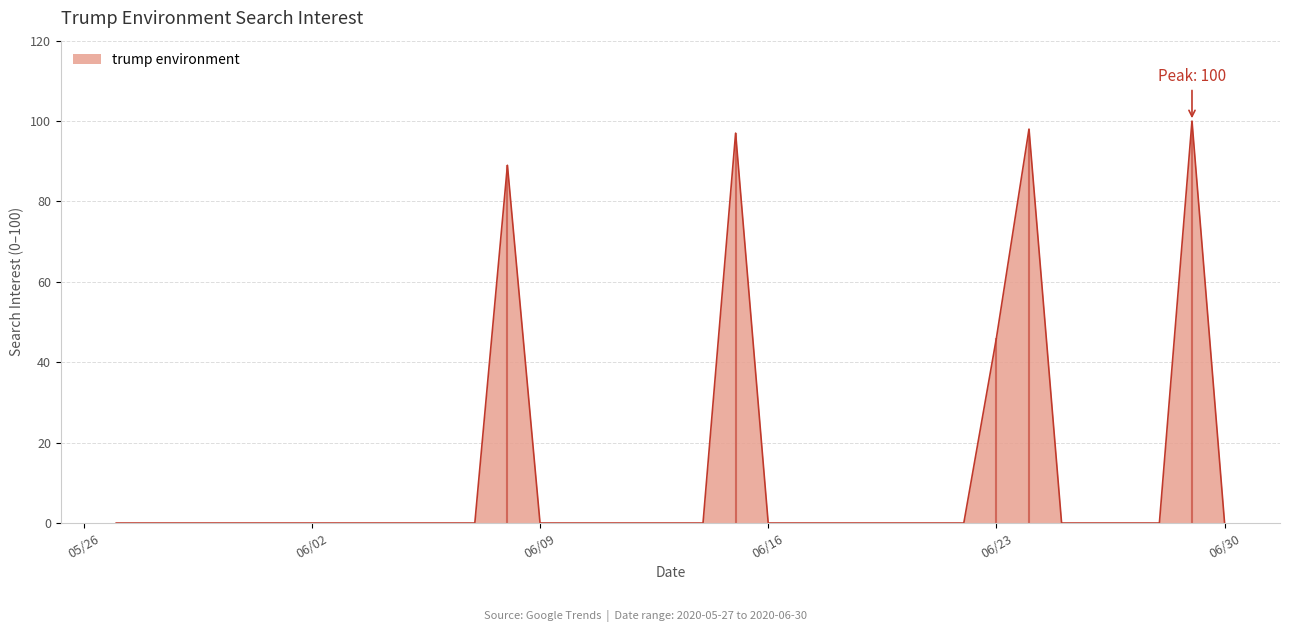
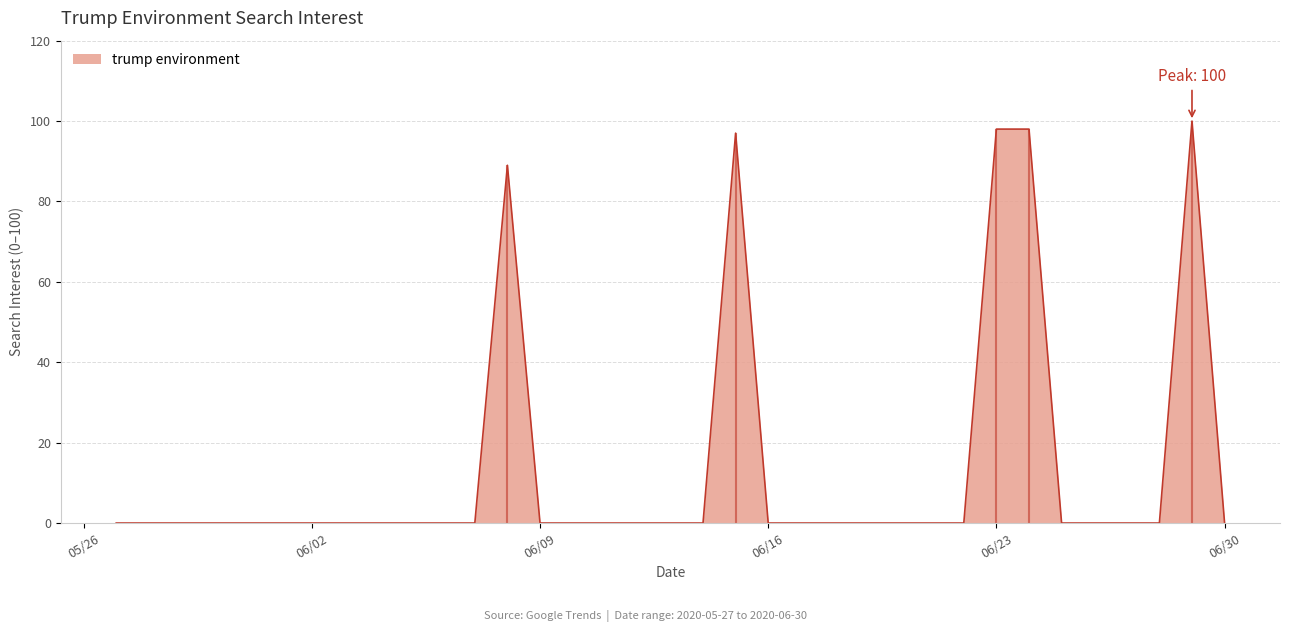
06/23: 46 -> 98
